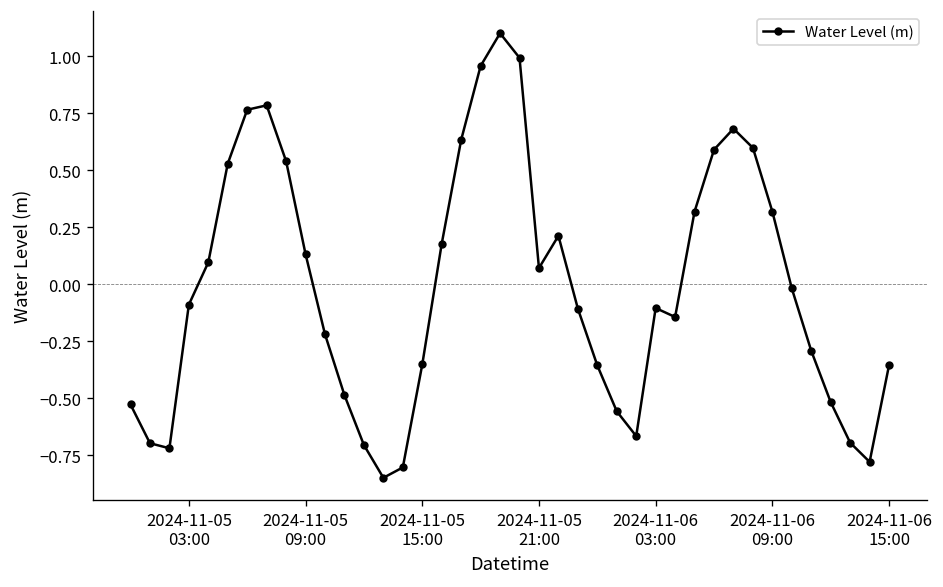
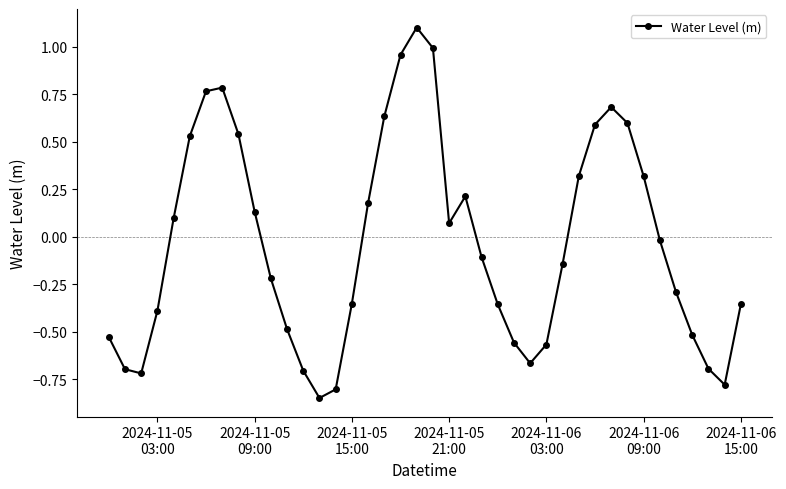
2024-11-05 03:00: -0.09 -> -0.39
2024-11-06 03:00: -0.10 -> -0.57
